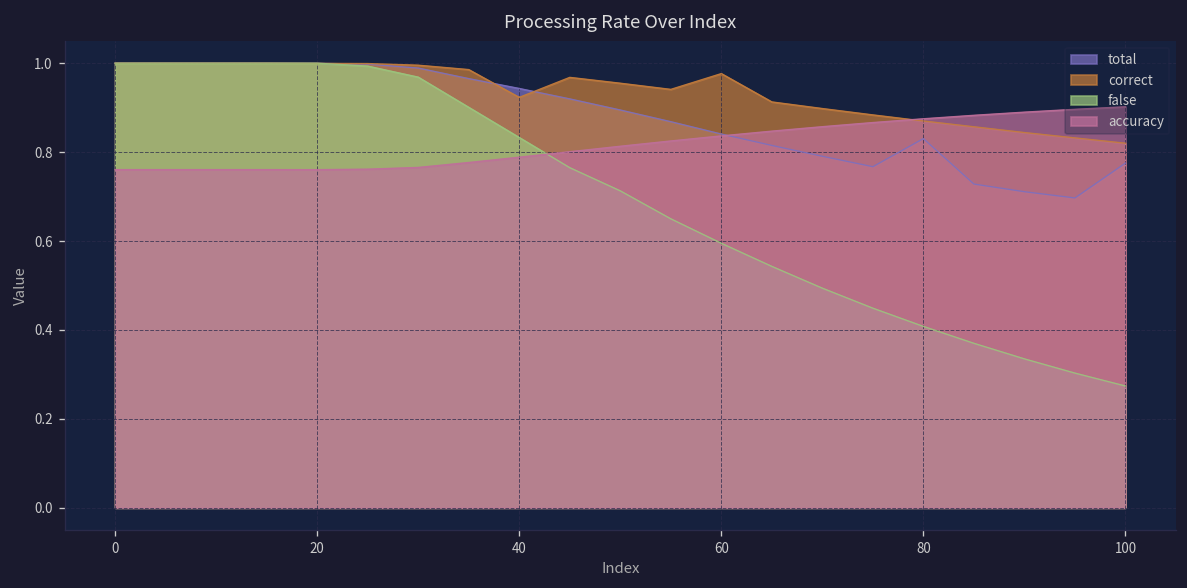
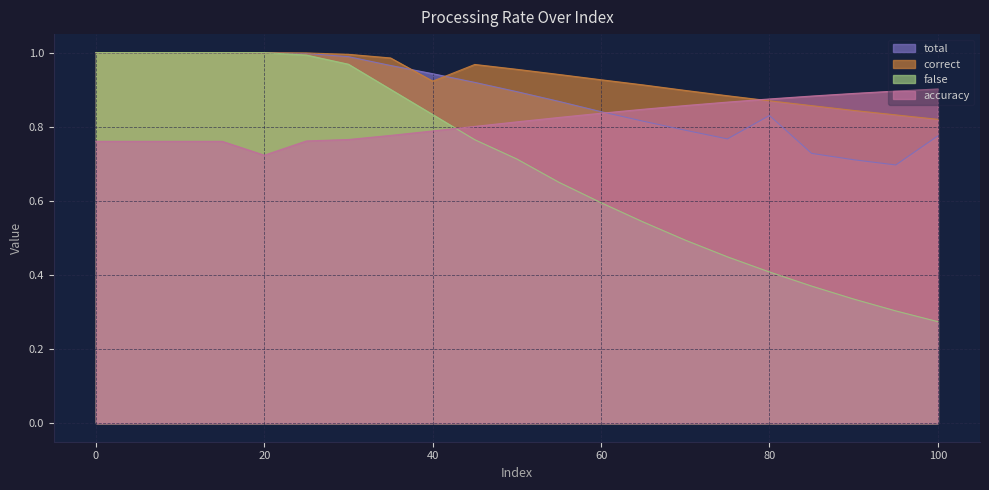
accuracy, 20: 0.76 -> 0.72
correct, 60: 0.98 -> 0.93
